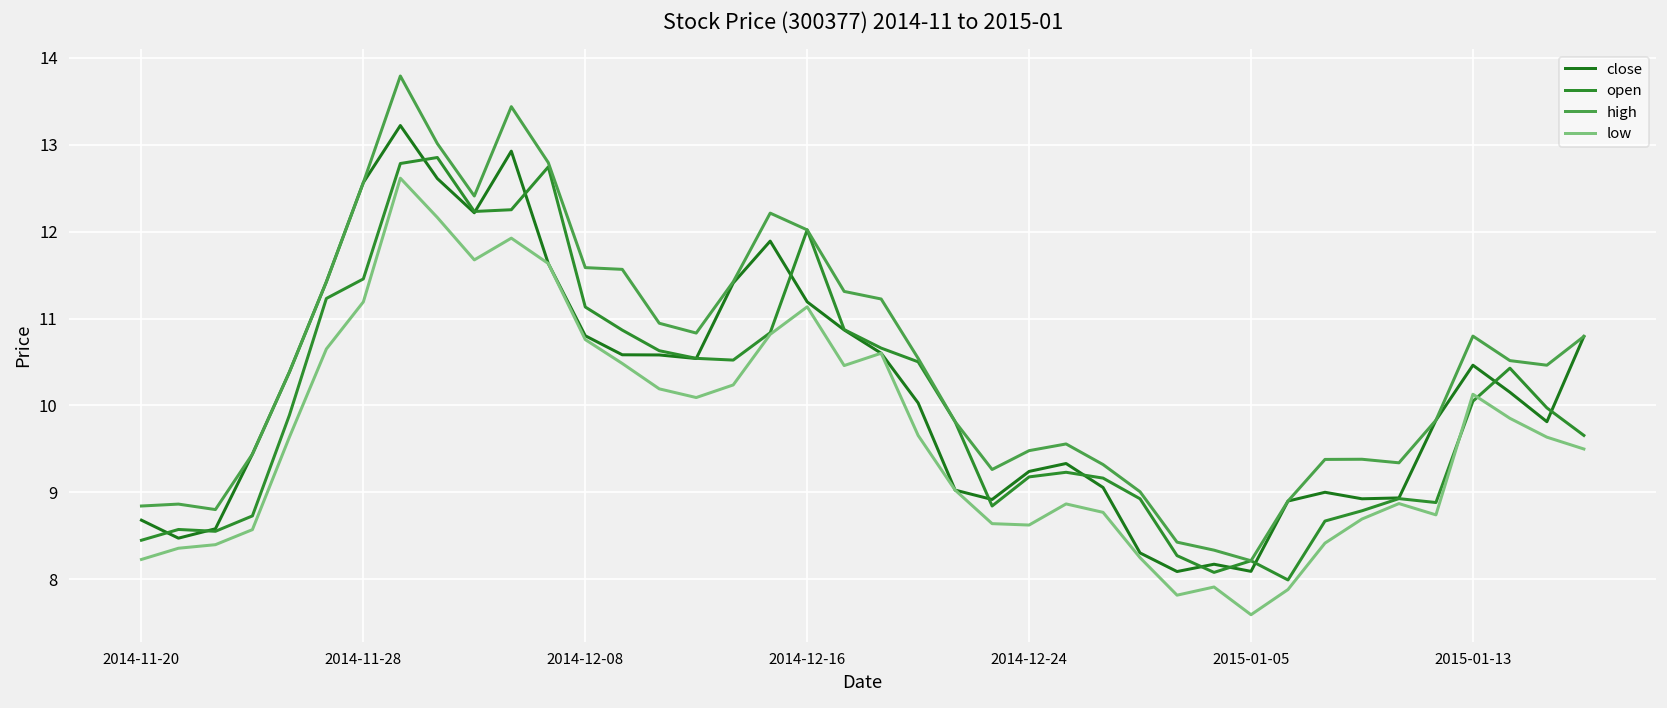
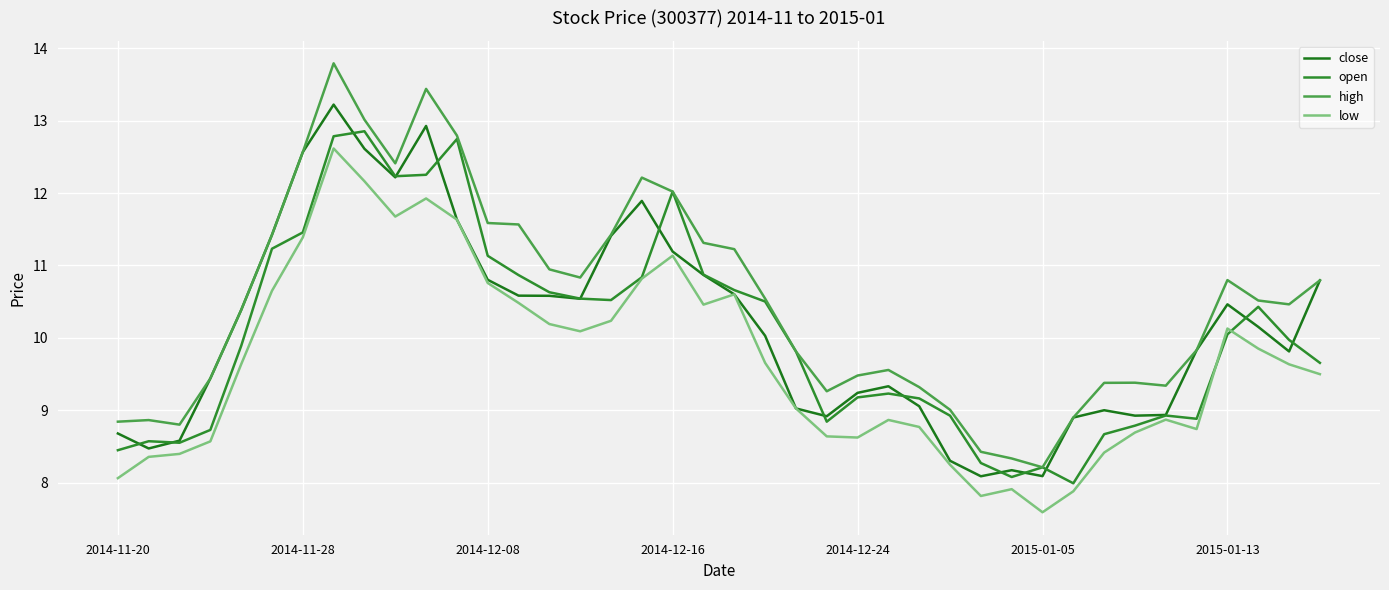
low, 2014-11-20: 8.2 -> 8.1
low, 2014-11-28: 11.2 -> 11.4
